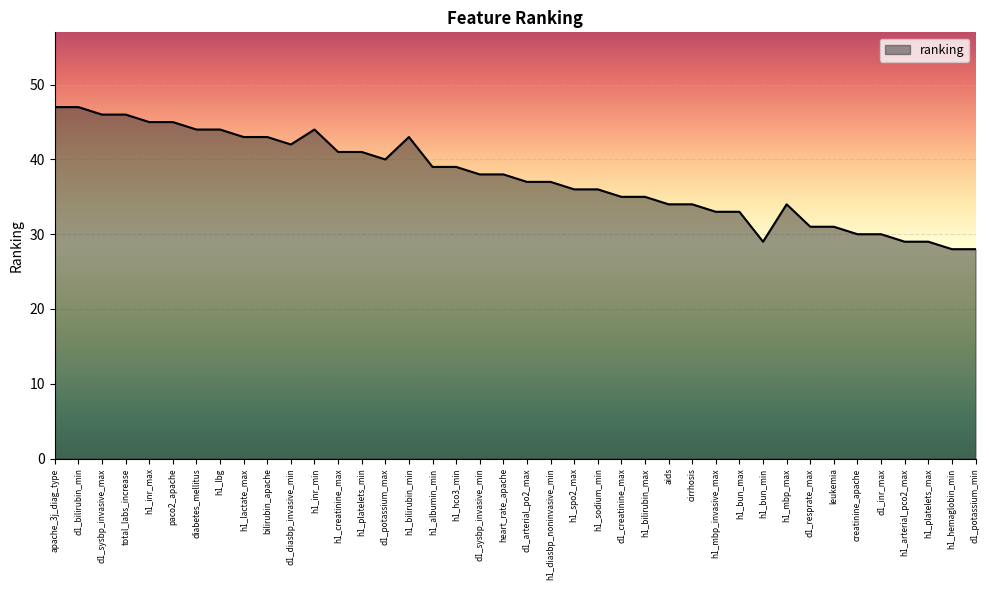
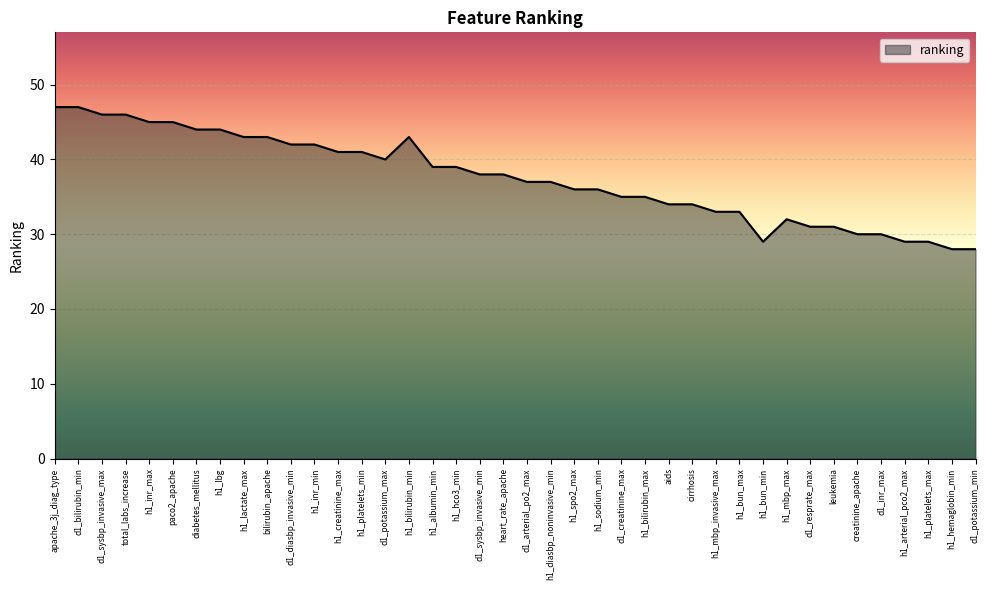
h1_inr_min: 44 -> 42
h1_mbp_max: 34 -> 32
